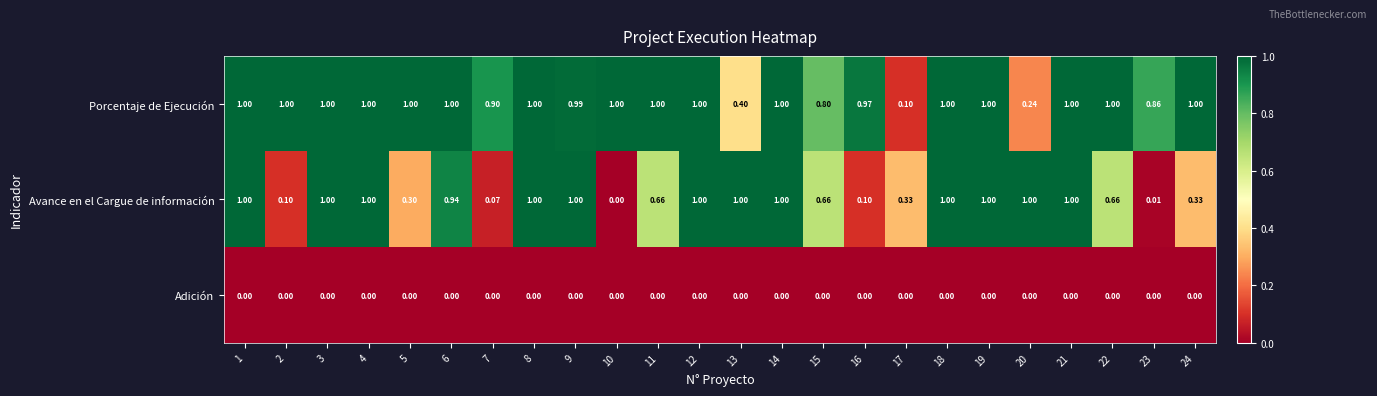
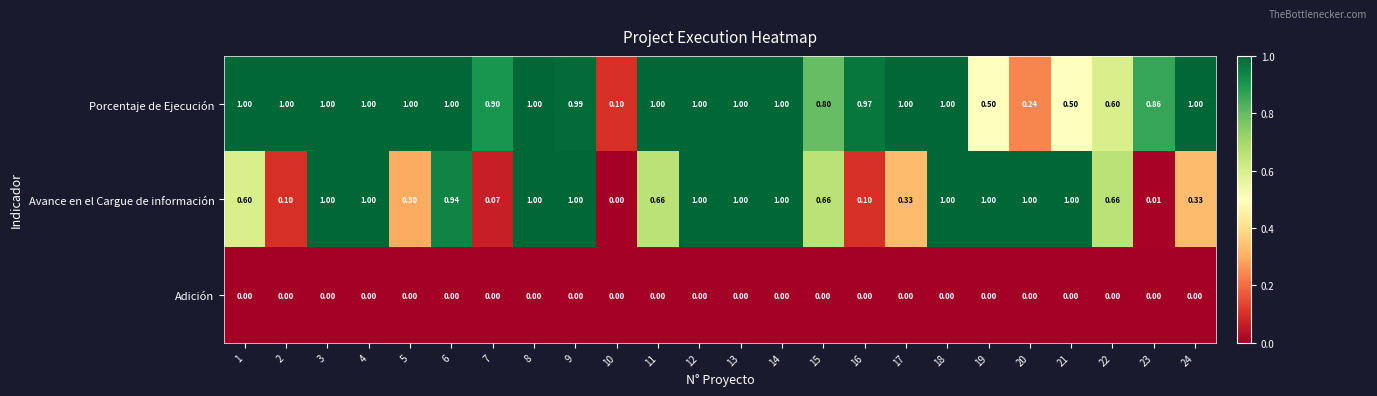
Porcentaje de Ejecución, 10: 1.00 -> 0.10
Porcentaje de Ejecución, 13: 0.40 -> 1.00
Porcentaje de Ejecución, 17: 0.10 -> 1.00
Porcentaje de Ejecución, 19: 1.00 -> 0.50
Porcentaje de Ejecución, 21: 1.00 -> 0.50
Porcentaje de Ejecución, 22: 1.00 -> 0.60
Avance en el Cargue de información, 1: 1.00 -> 0.60
